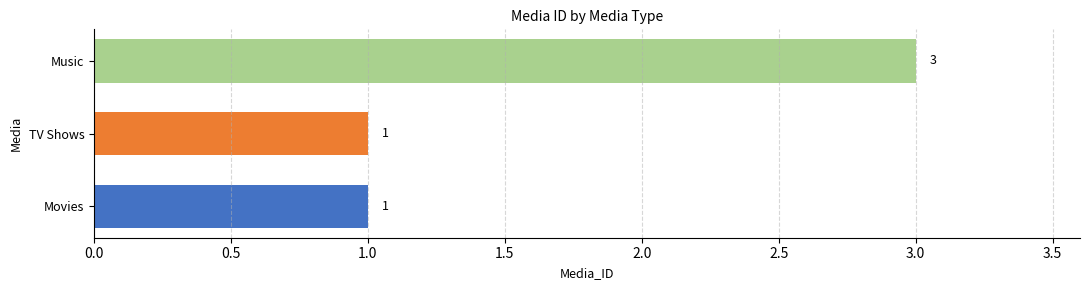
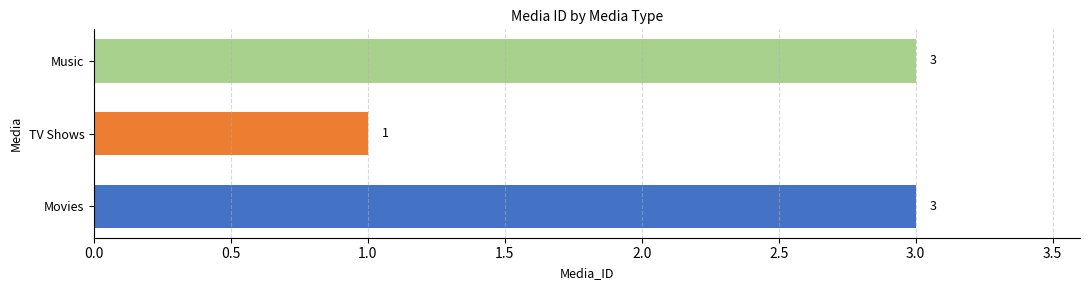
Movies: 1 -> 3
